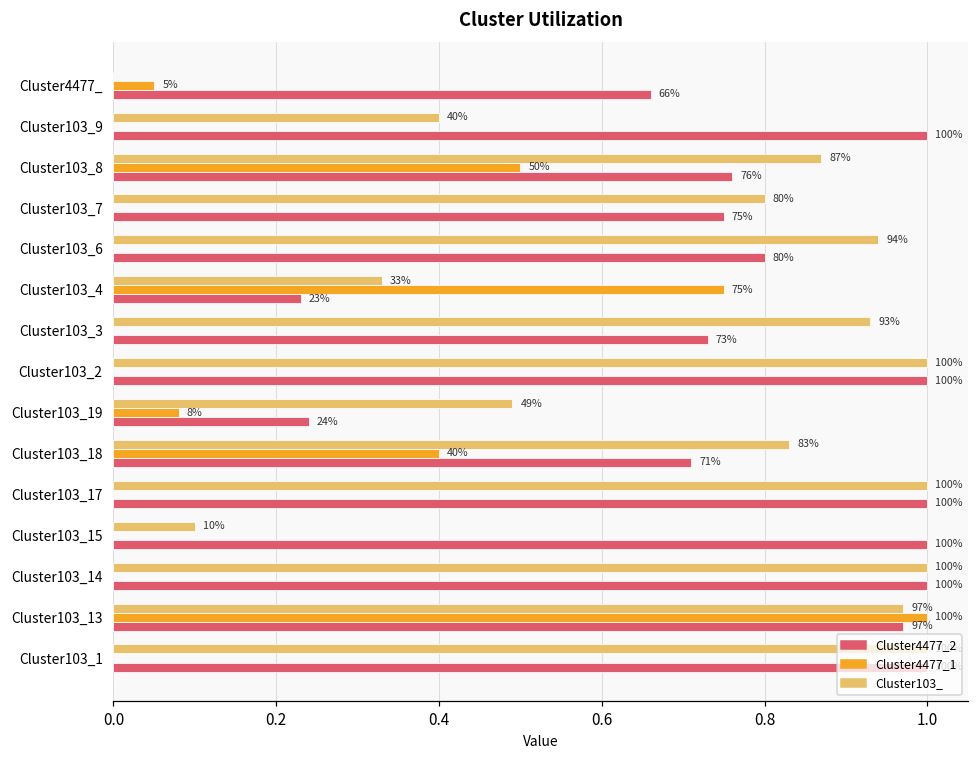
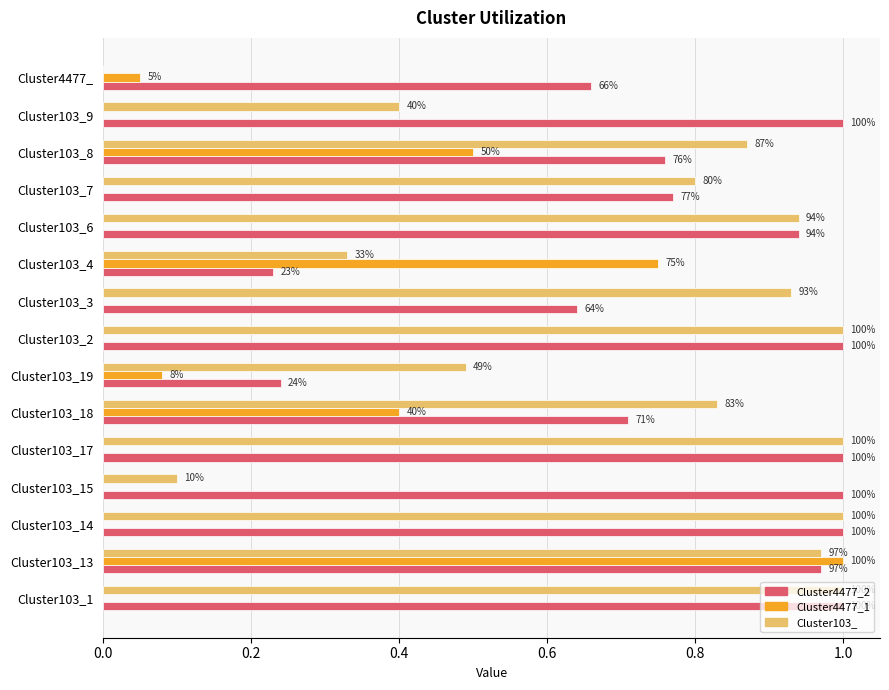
Cluster4477_2, Cluster103_7: 75% -> 77%
Cluster4477_2, Cluster103_6: 80% -> 94%
Cluster4477_2, Cluster103_3: 73% -> 64%
